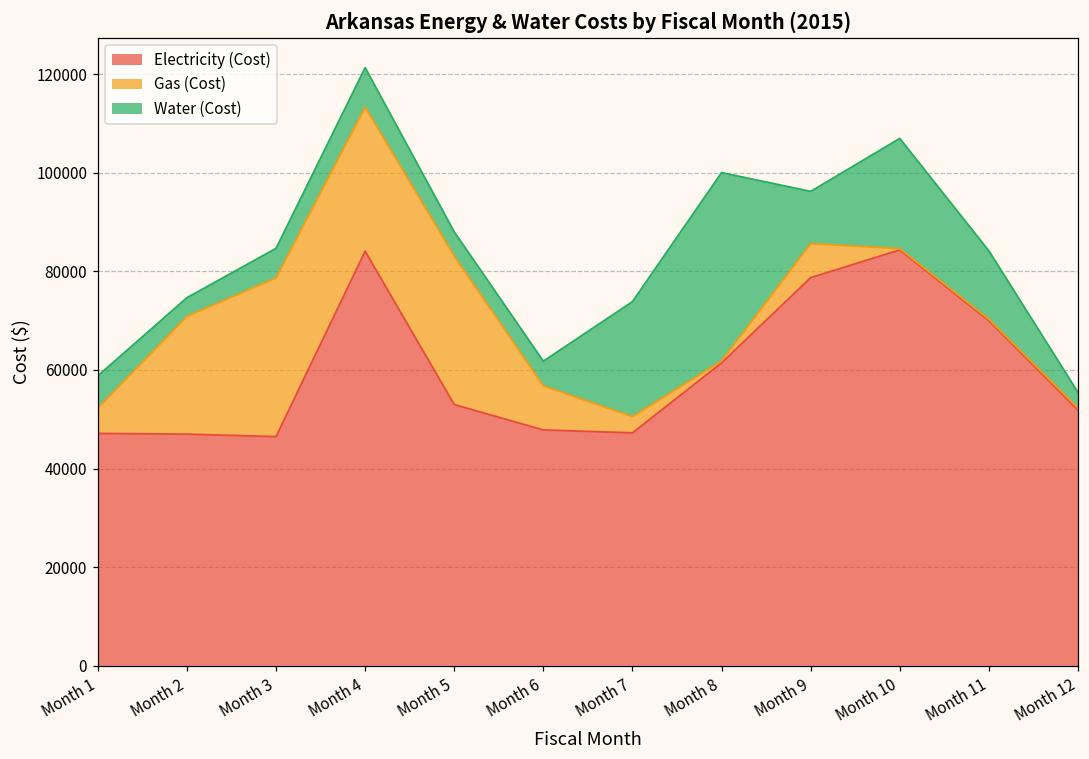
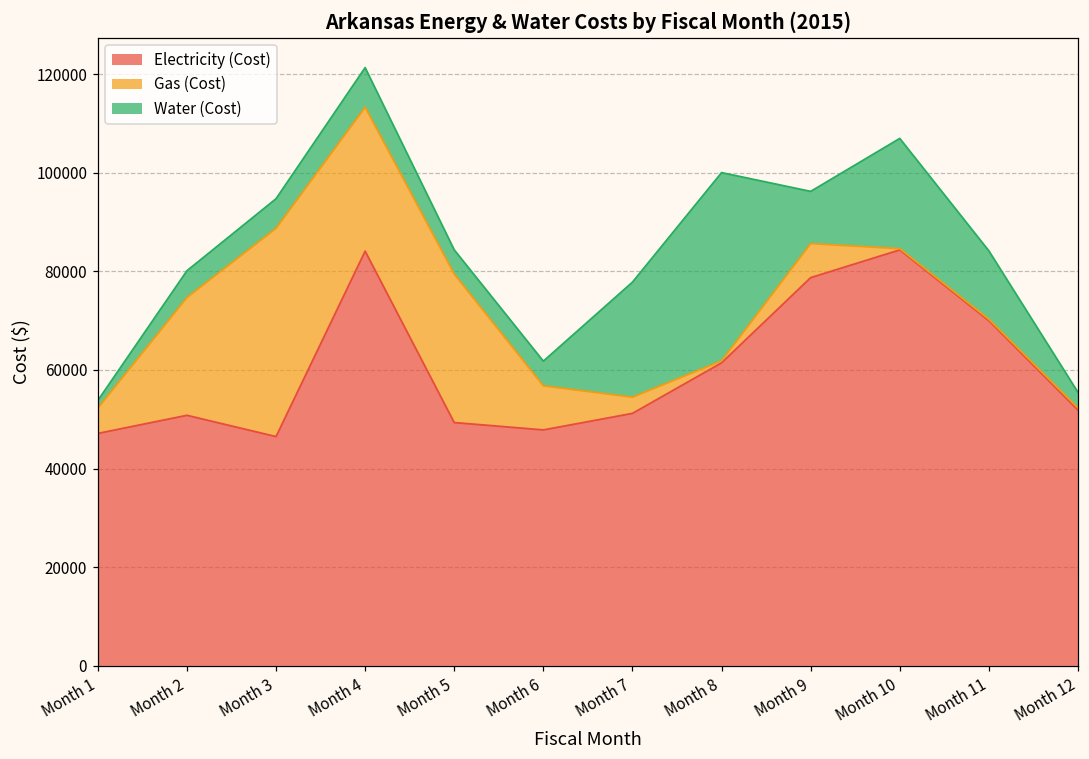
Water (Cost), Month 1: 7000 -> 2000
Electricity (Cost), Month 2: 47000 -> 51000
Water (Cost), Month 2: 4000 -> 5000
Gas (Cost), Month 3: 32000 -> 42000
Electricity (Cost), Month 5: 53000 -> 49000
Electricity (Cost), Month 7: 47000 -> 51000
